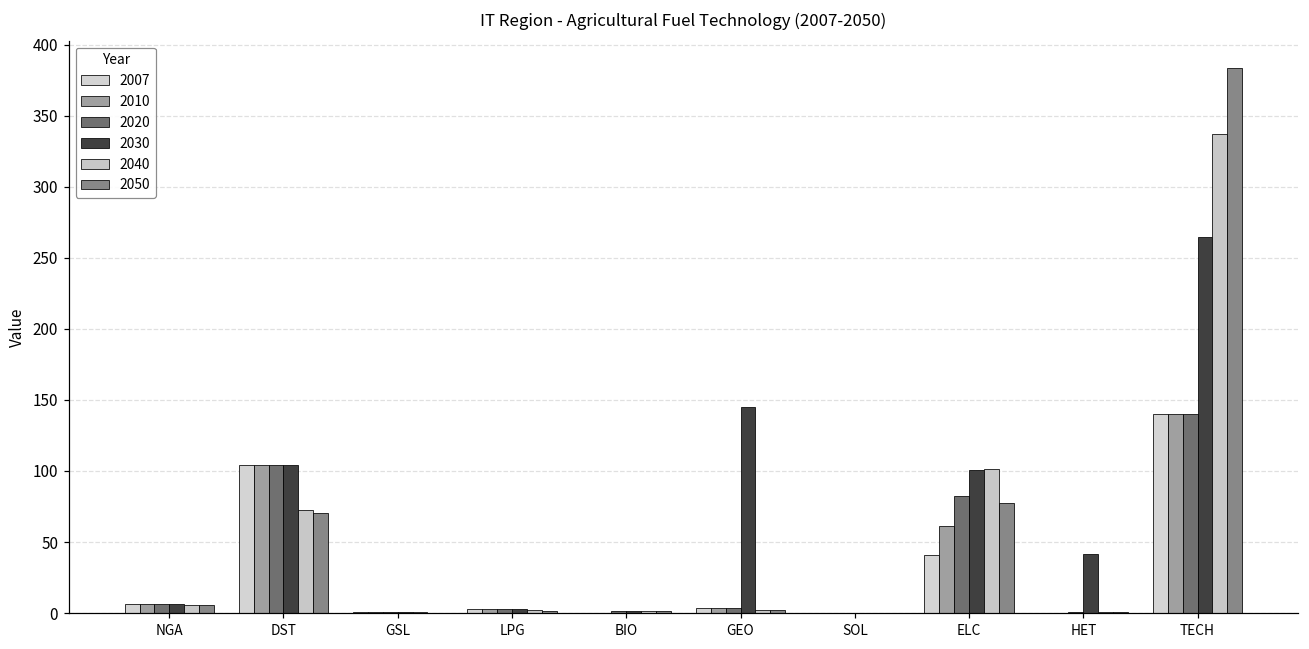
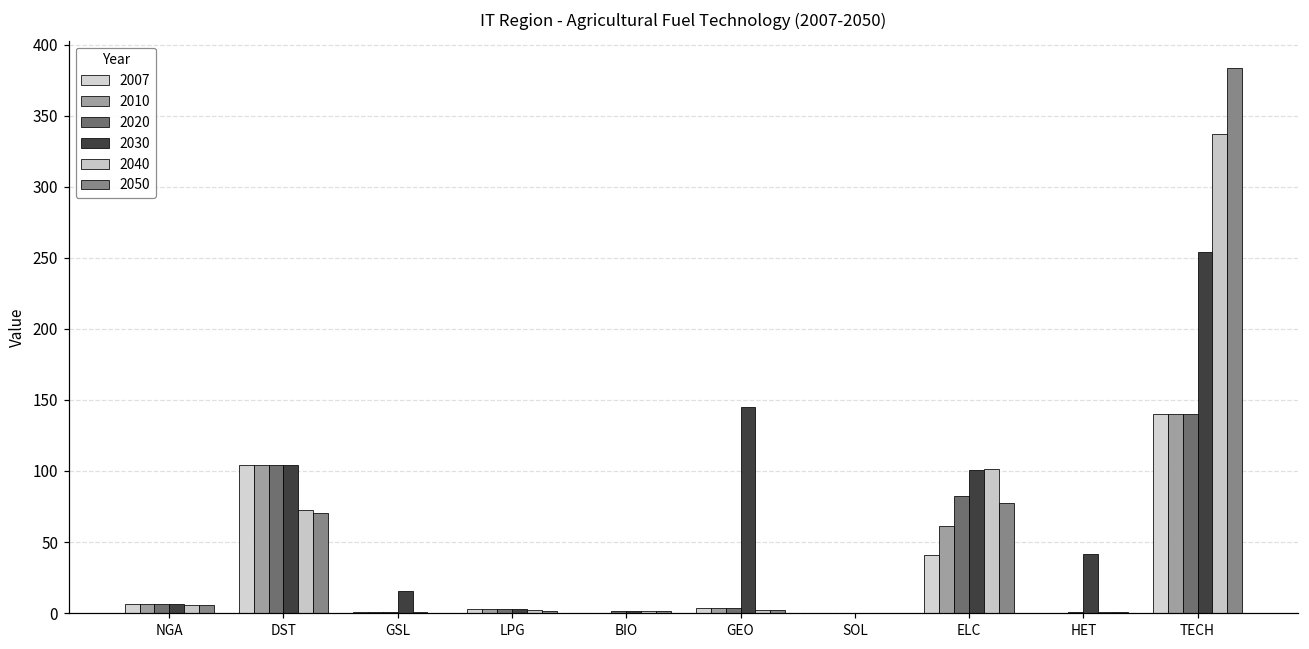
2030, GSL: 1 -> 15
2030, TECH: 265 -> 254
